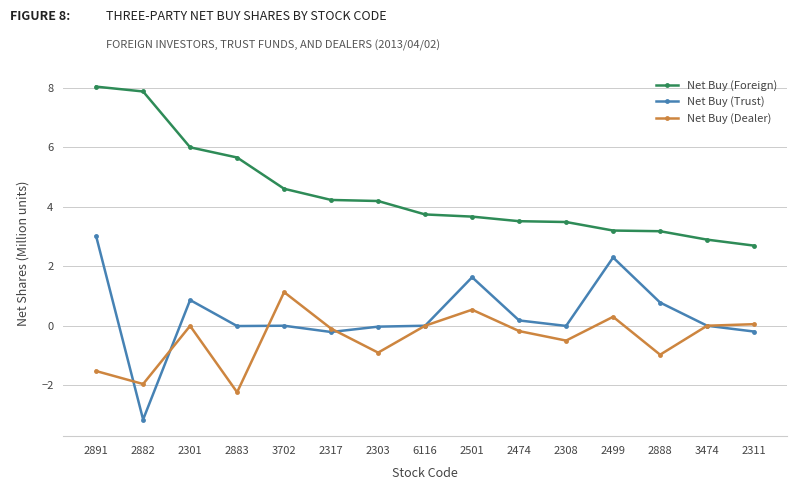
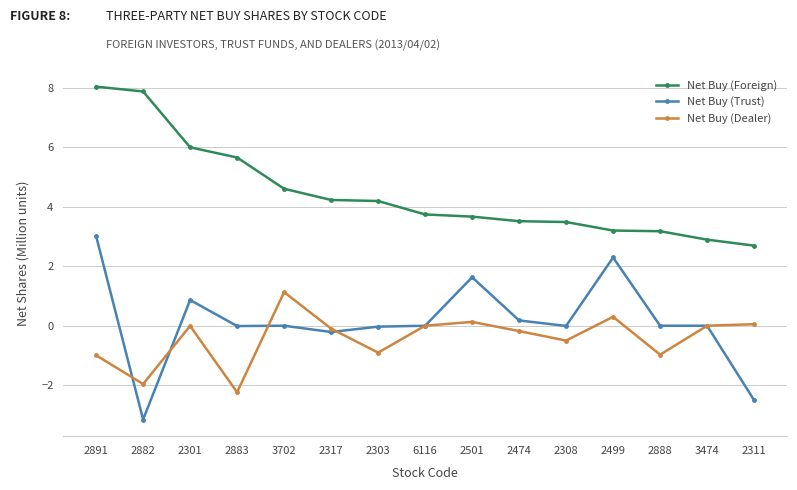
Net Buy (Dealer), 2891: -1.5 -> -1.0
Net Buy (Dealer), 2501: 0.5 -> 0.1
Net Buy (Trust), 2888: 0.8 -> 0.0
Net Buy (Trust), 2311: -0.2 -> -2.5
